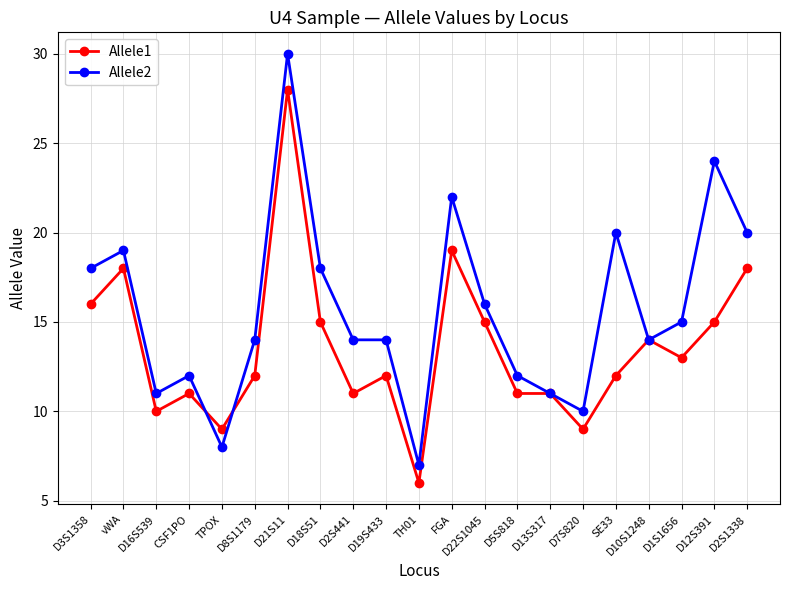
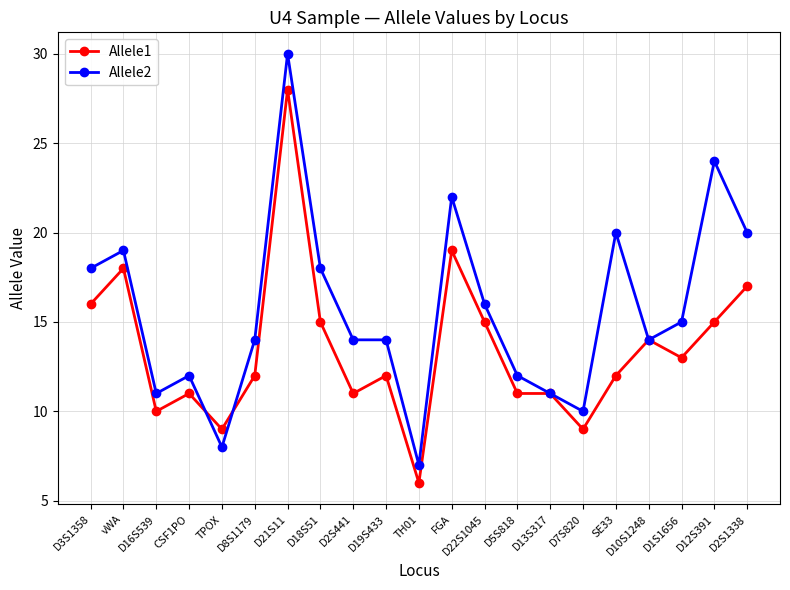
Allele1, D2S1338: 18 -> 17
